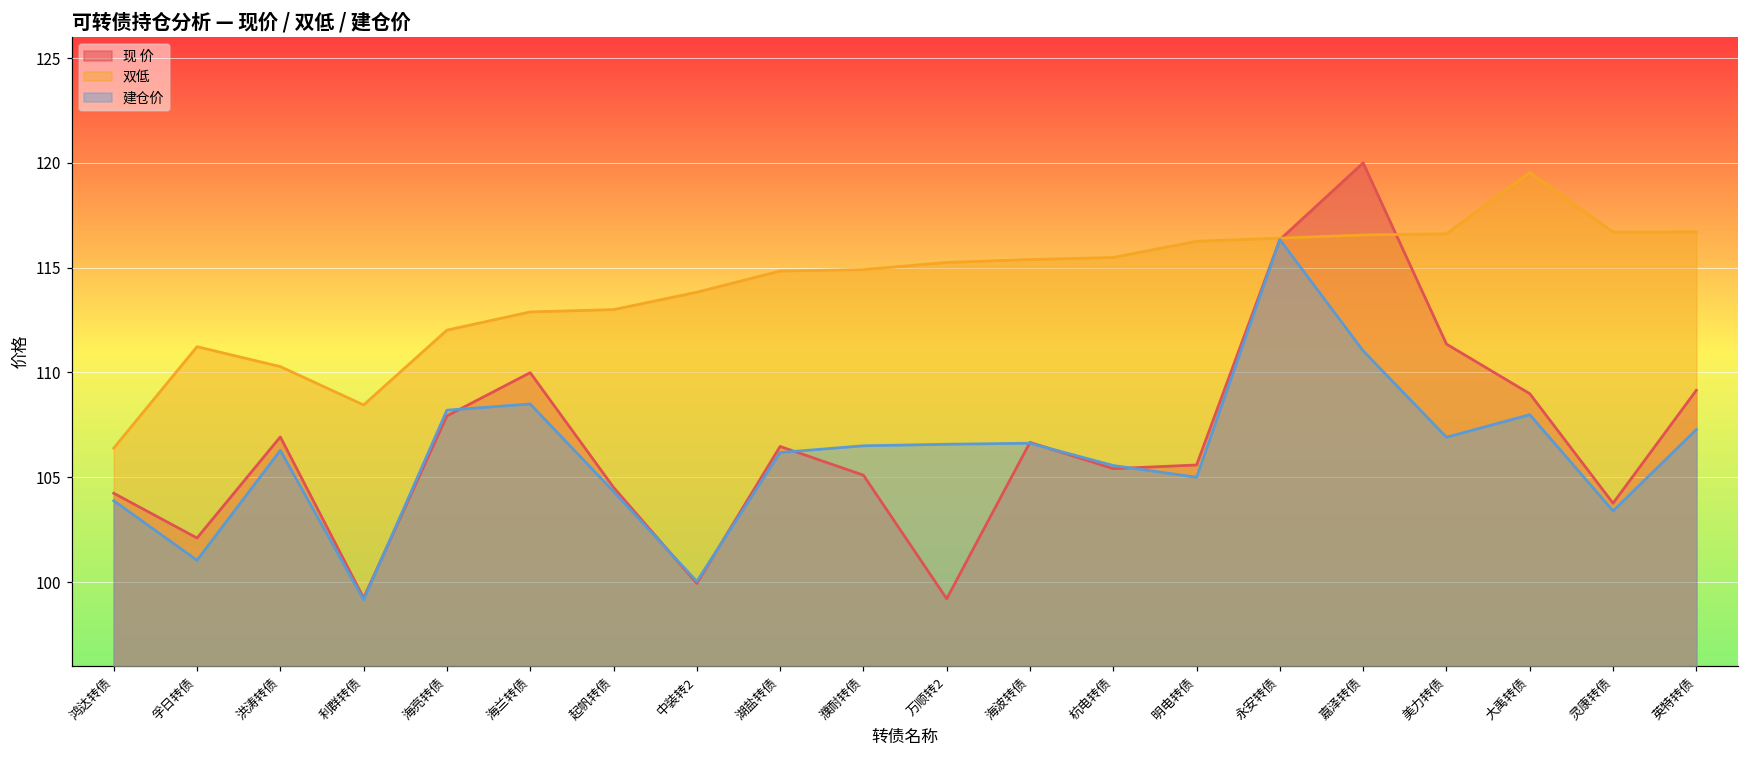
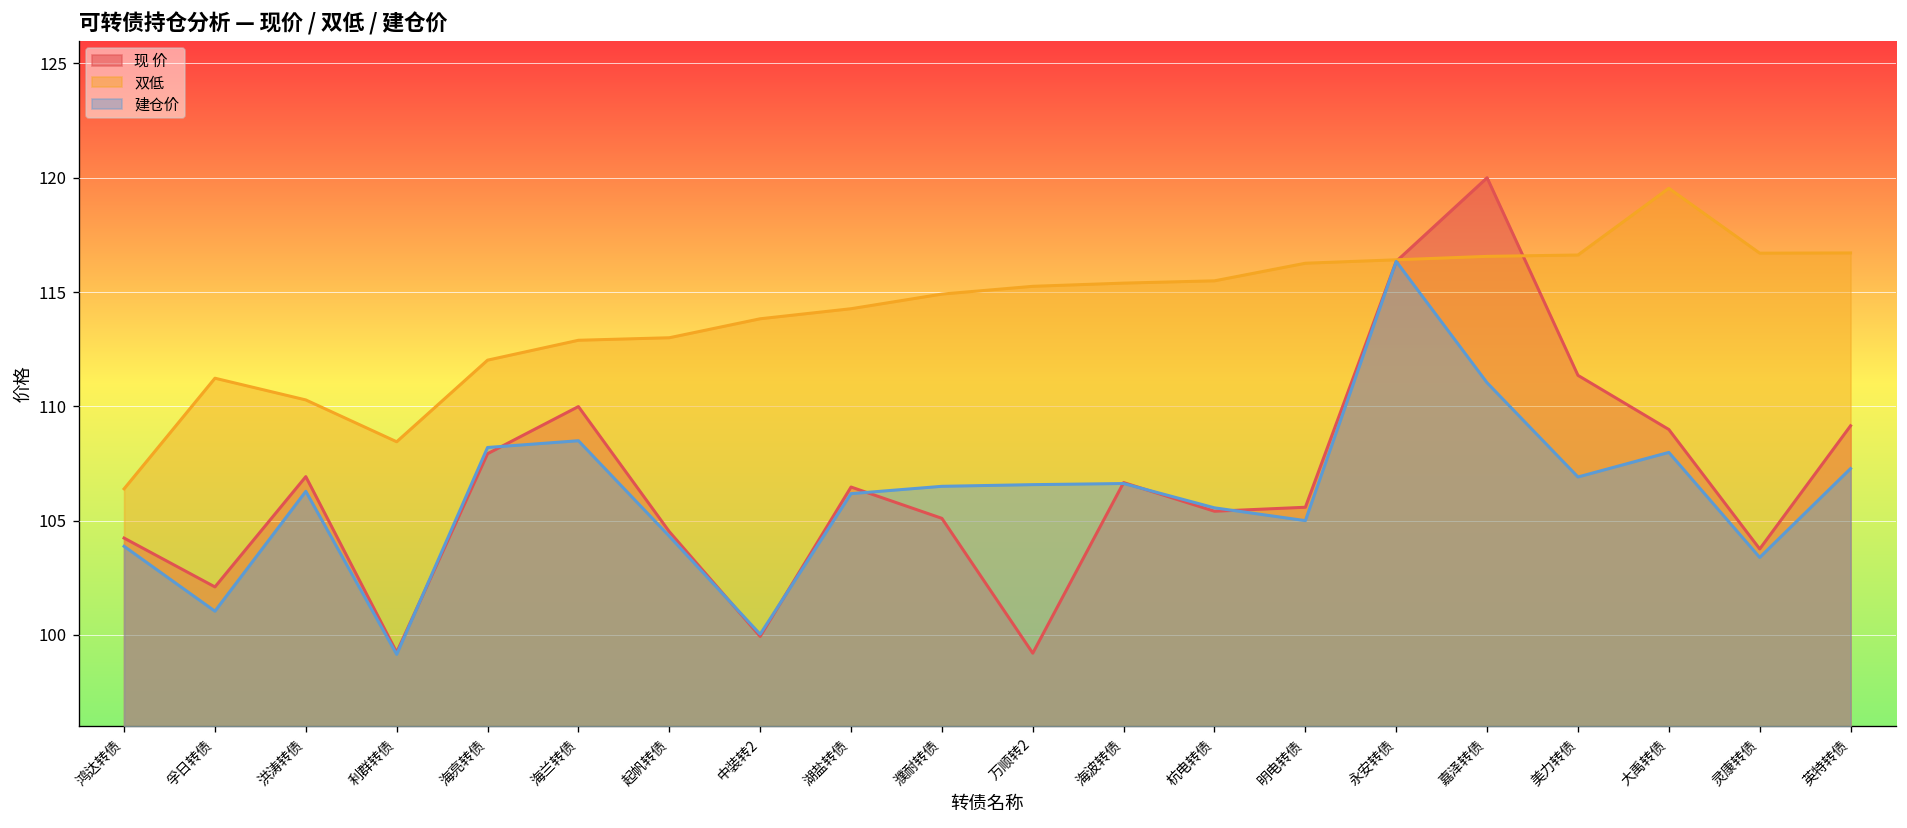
双低, 湖盐转债: 114.8 -> 114.3
